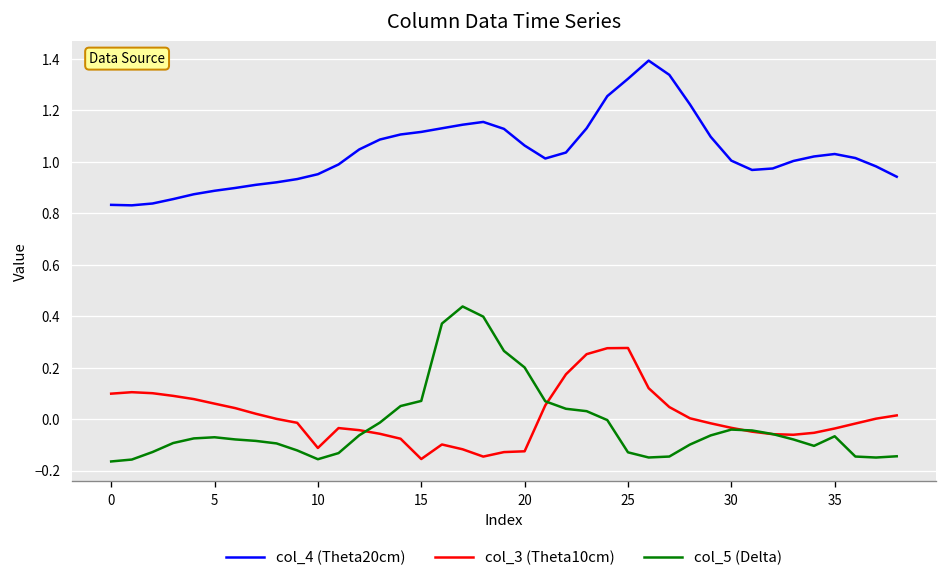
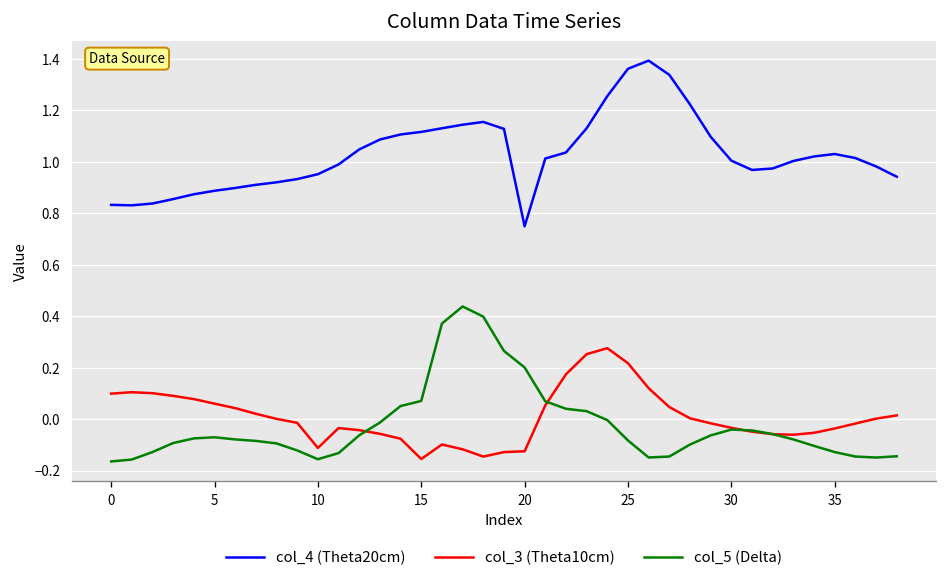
col_4 (Theta20cm), 20: 1.06 -> 0.75
col_4 (Theta20cm), 25: 1.32 -> 1.36
col_3 (Theta10cm), 25: 0.28 -> 0.22
col_5 (Delta), 25: -0.13 -> -0.08
col_5 (Delta), 35: -0.07 -> -0.13
